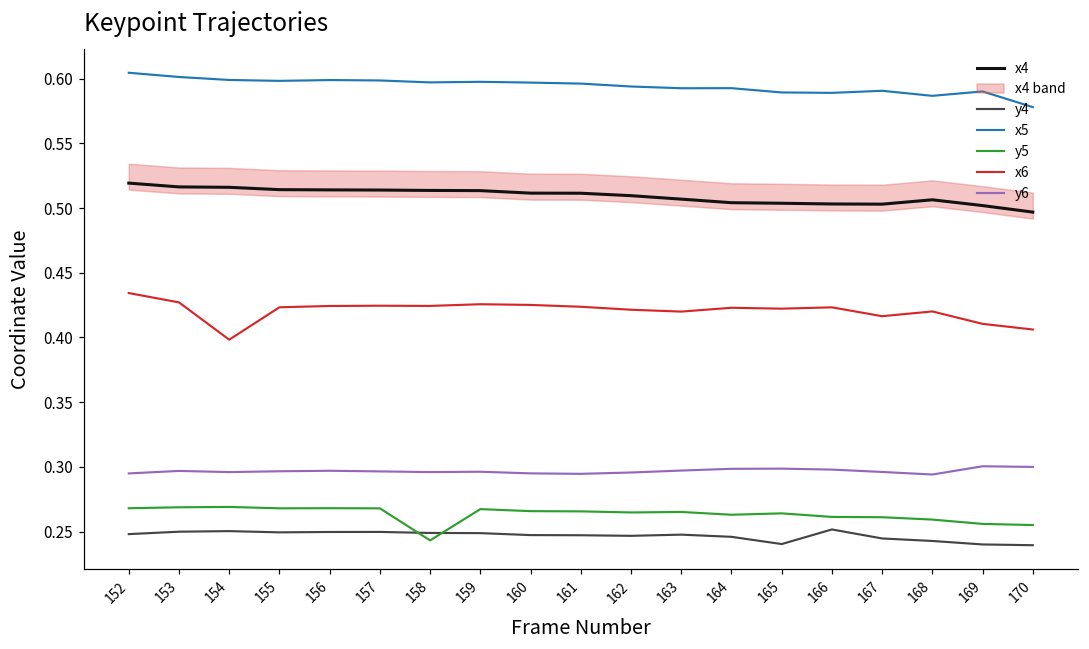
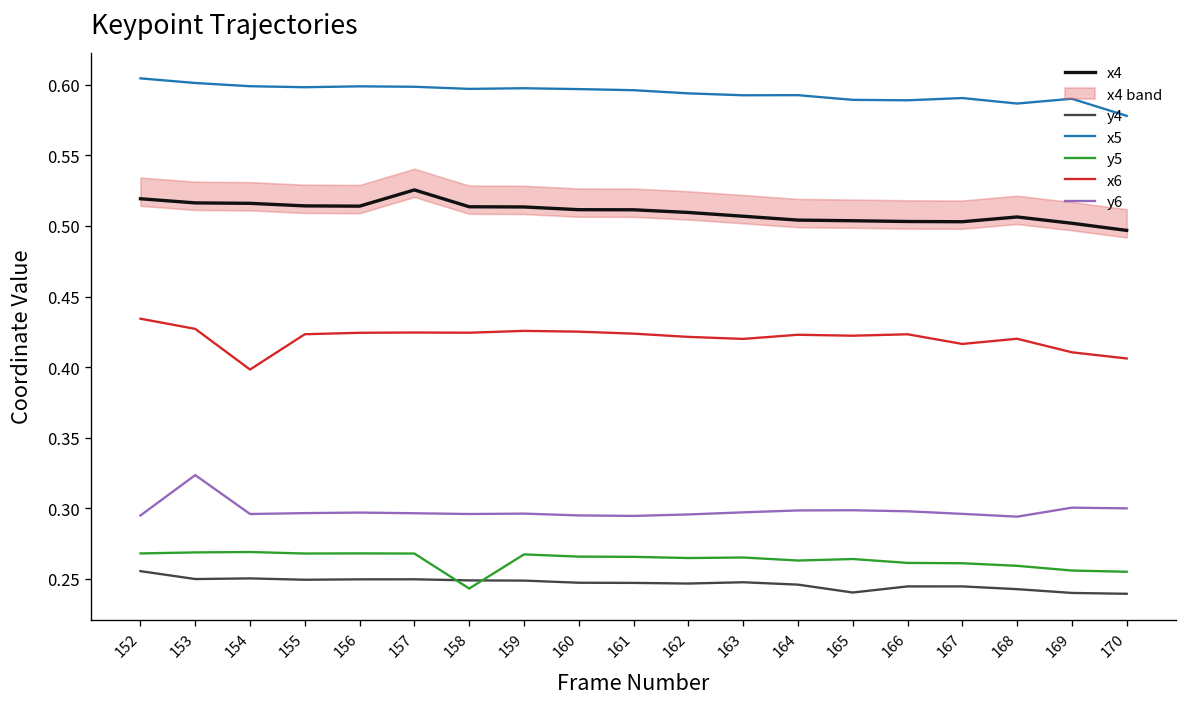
y4, 152: 0.248 -> 0.255
y6, 153: 0.297 -> 0.323
x4, 157: 0.514 -> 0.526
y4, 166: 0.252 -> 0.245
